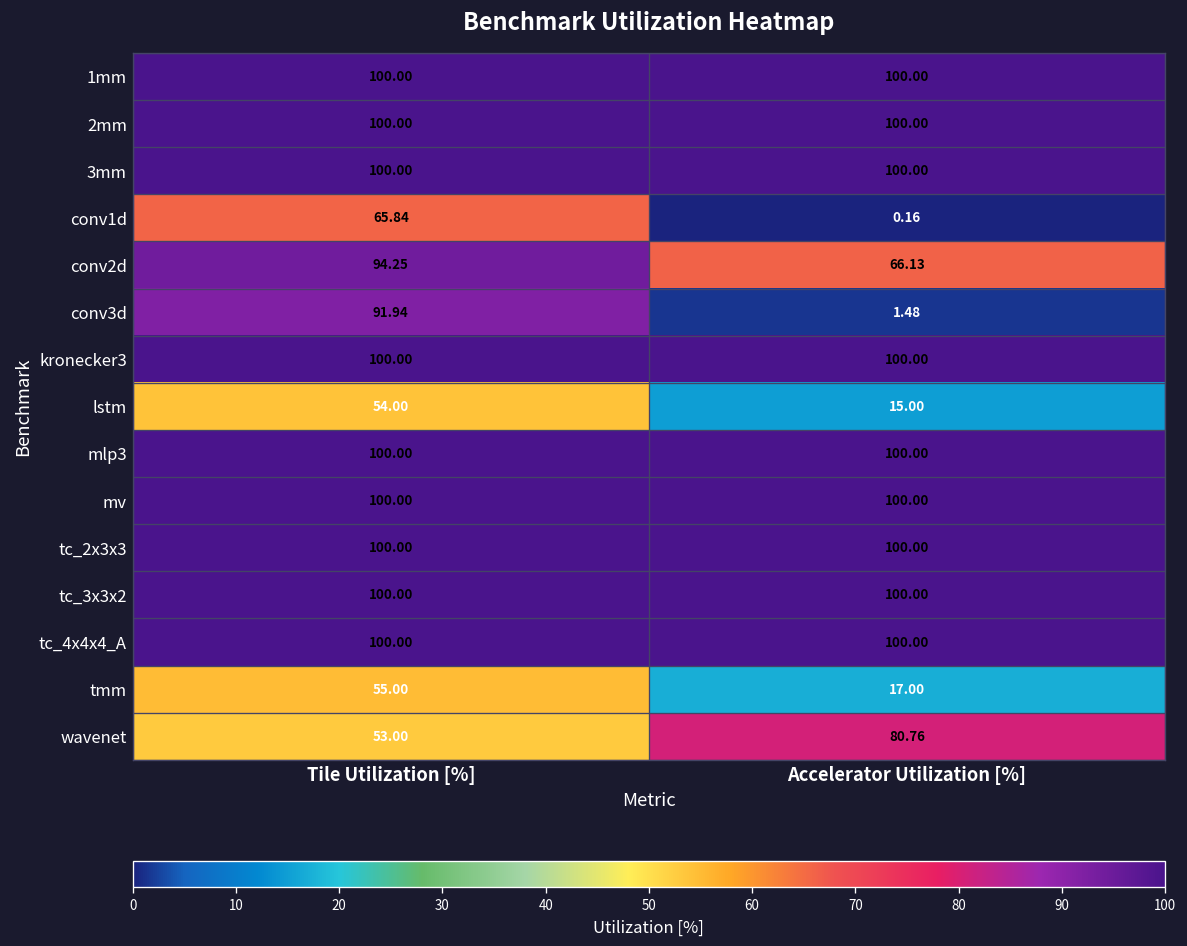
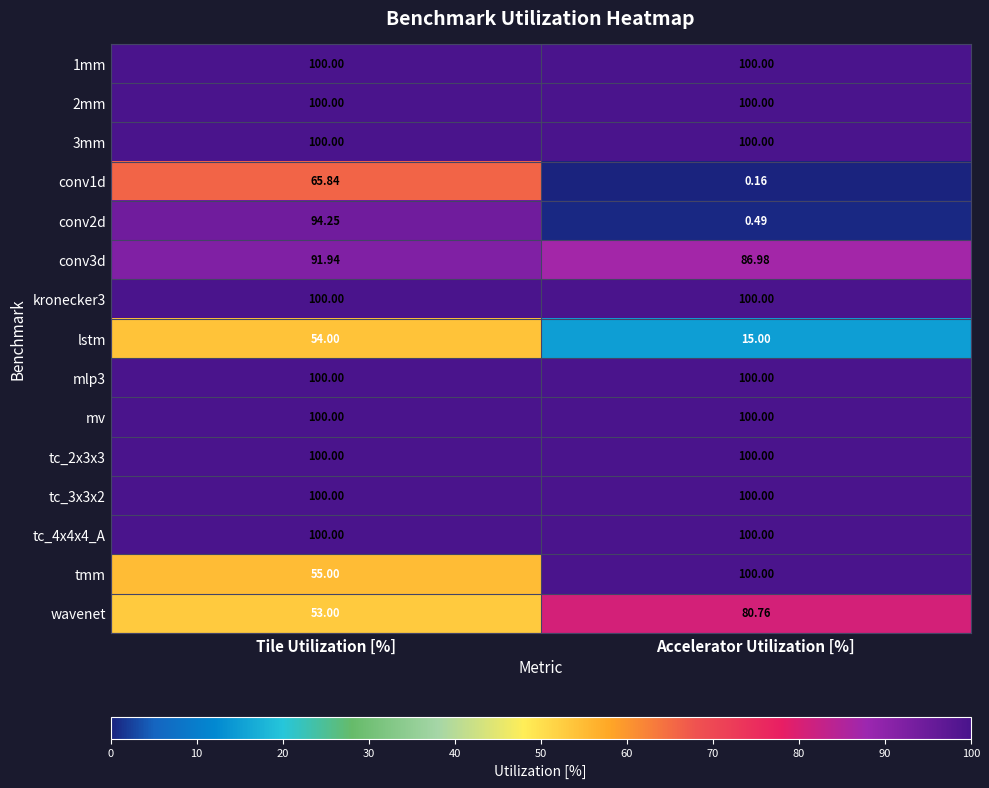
conv2d, Accelerator Utilization [%]: 66.13 -> 0.49
conv3d, Accelerator Utilization [%]: 1.48 -> 86.98
tmm, Accelerator Utilization [%]: 17.00 -> 100.00
